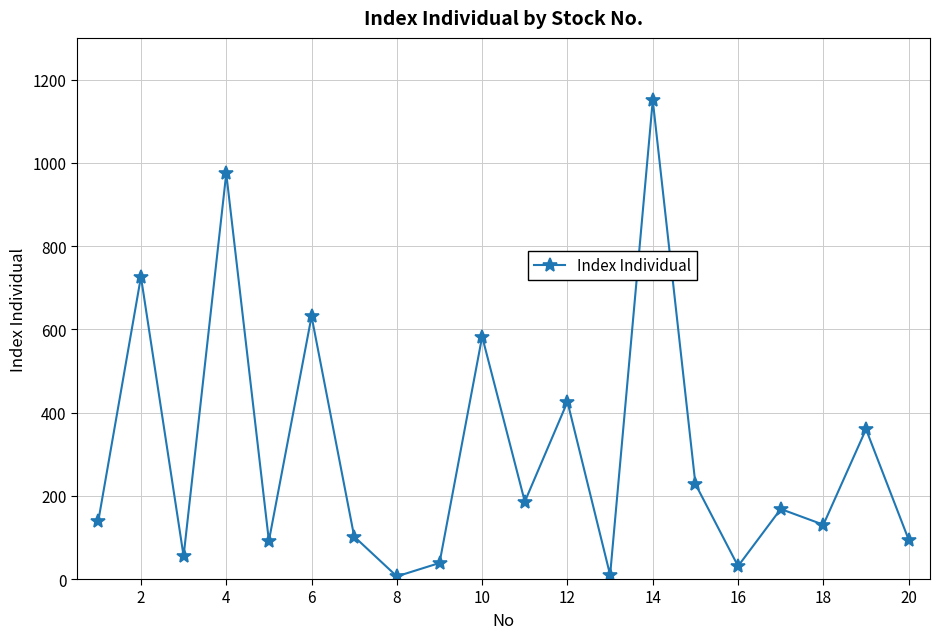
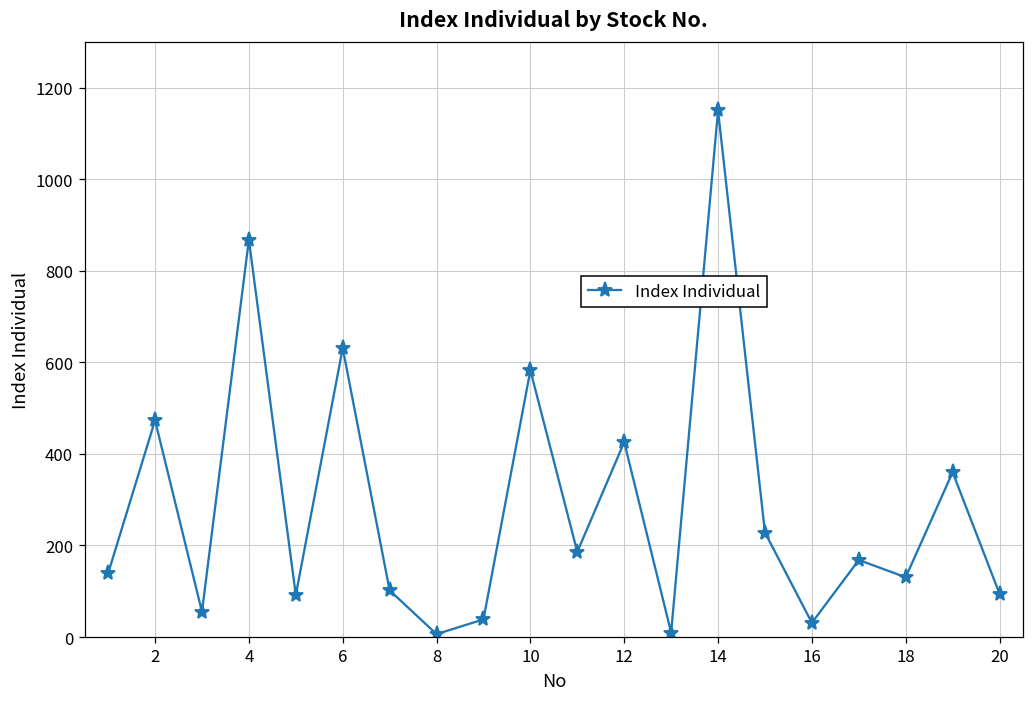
2: 730 -> 470
4: 970 -> 870
